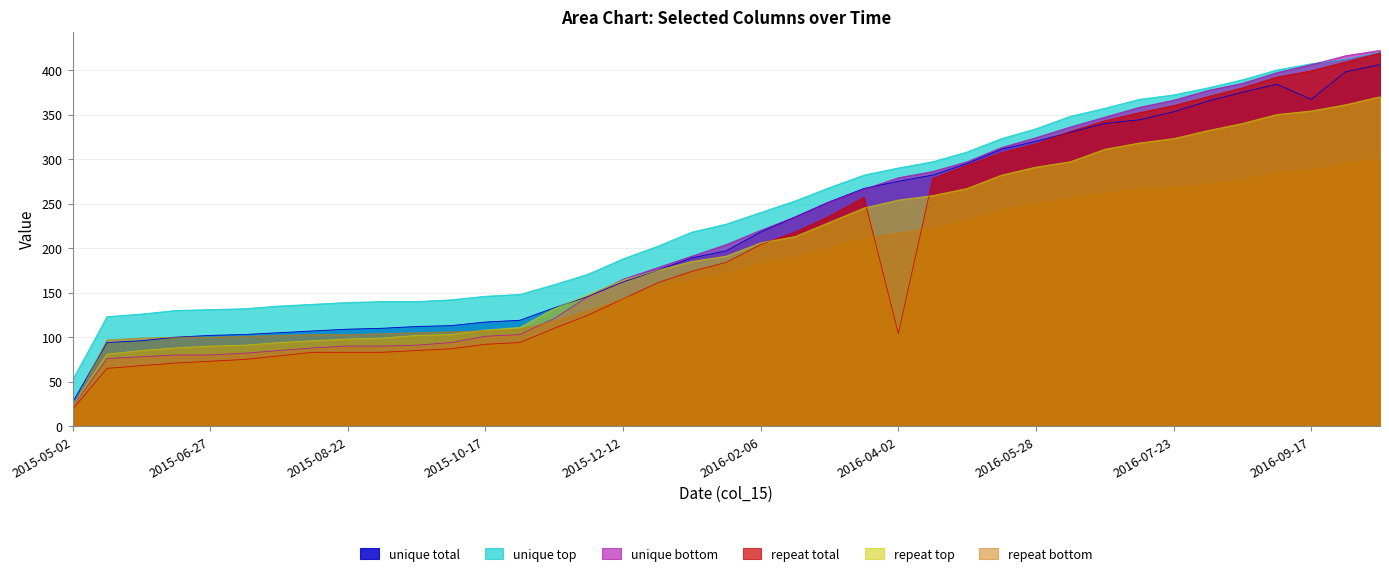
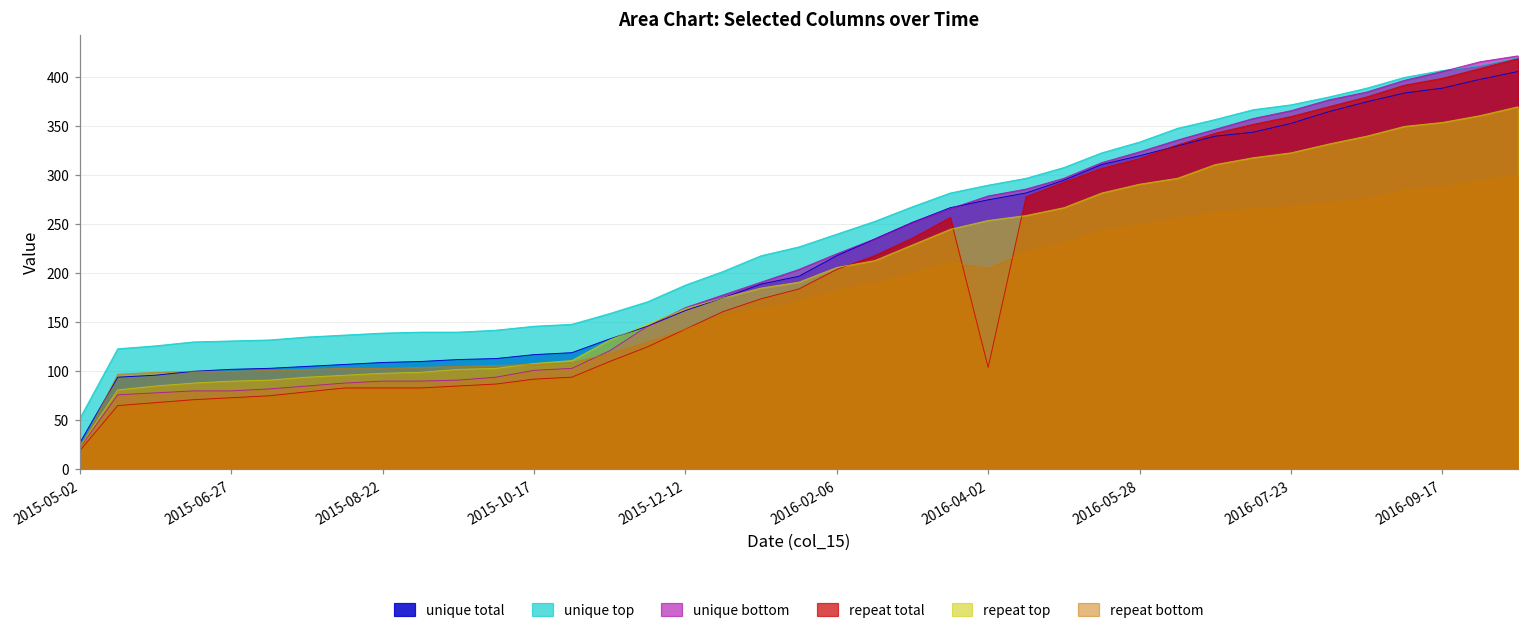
repeat bottom, 2016-04-02: 220 -> 210
unique total, 2016-09-17: 370 -> 390
